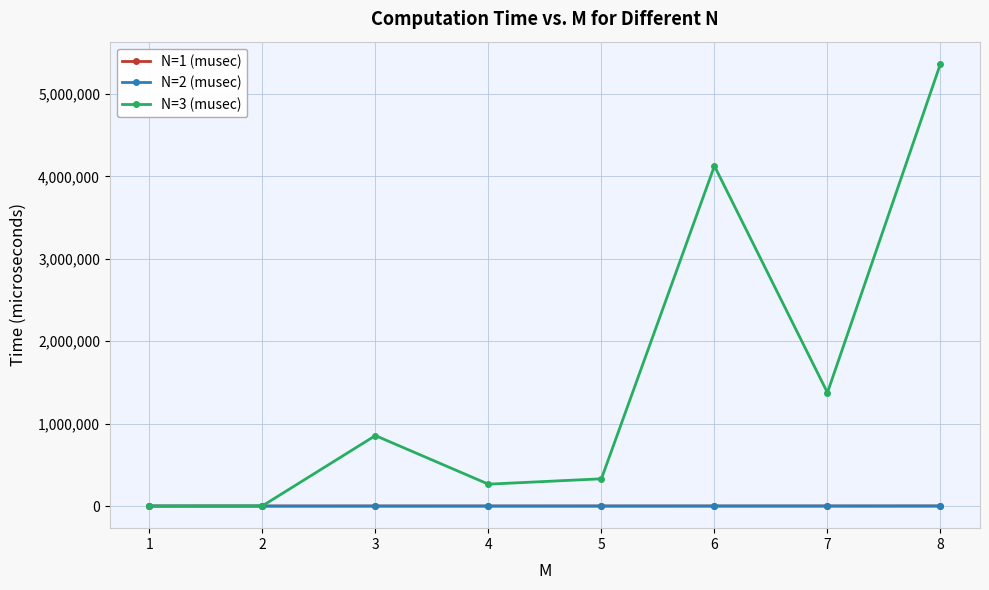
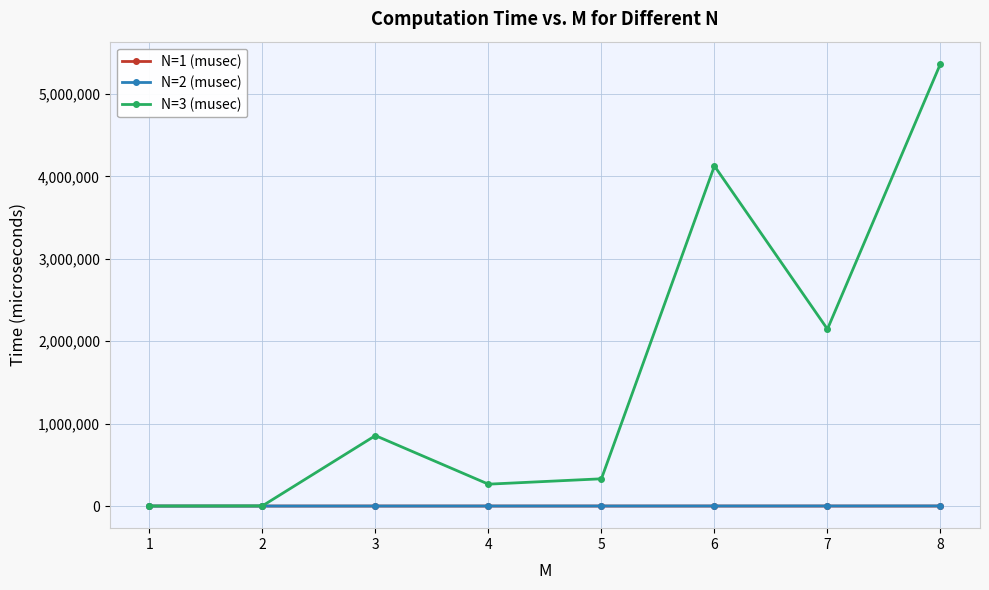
N=3 (musec), 7: 1,400,000 -> 2,100,000
